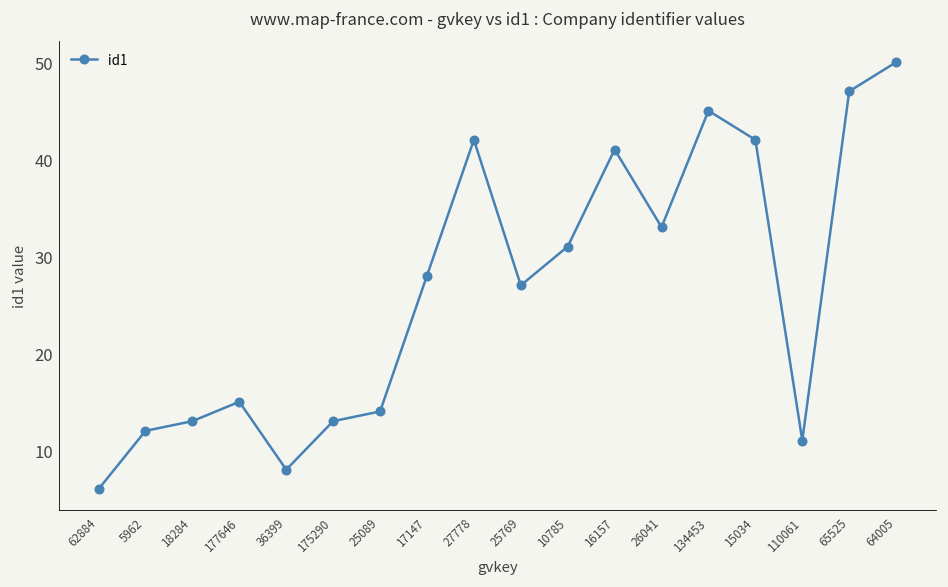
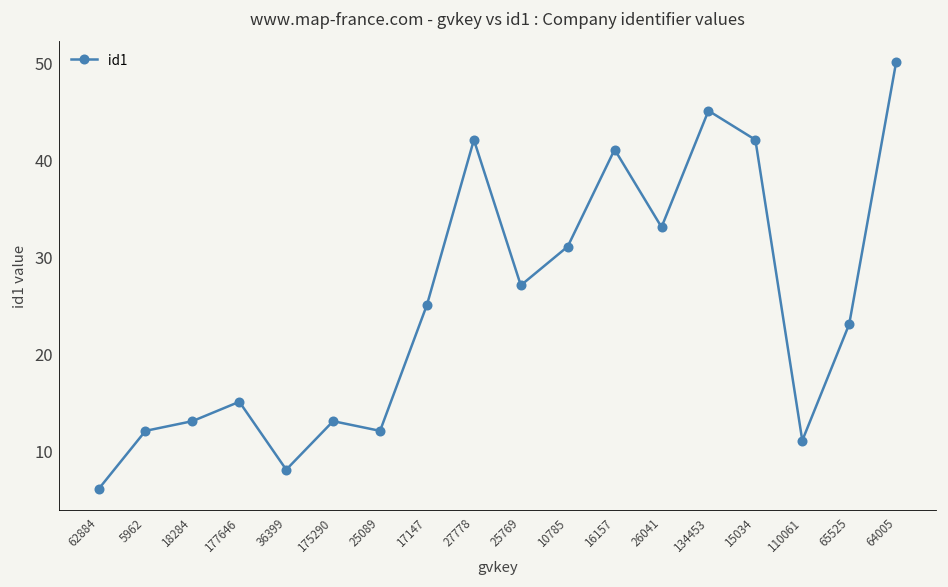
25089: 14 -> 12
17147: 28 -> 25
65525: 47 -> 23
